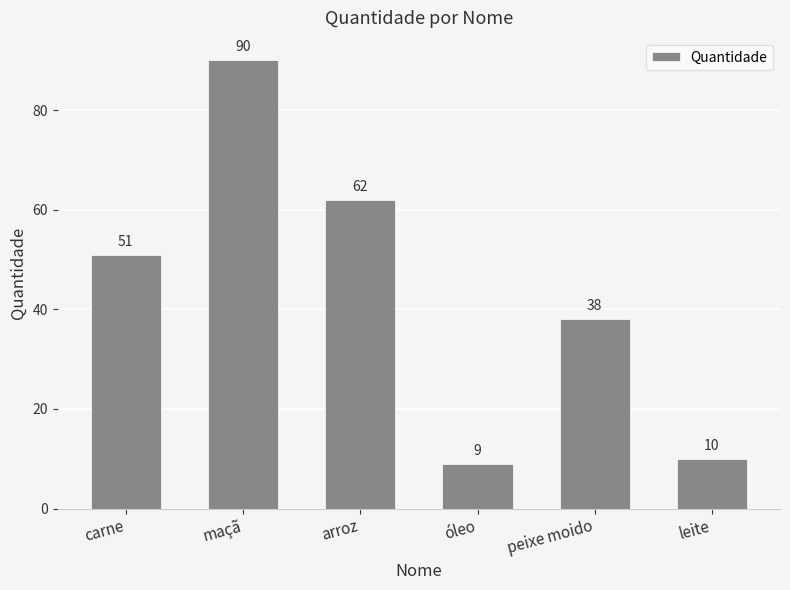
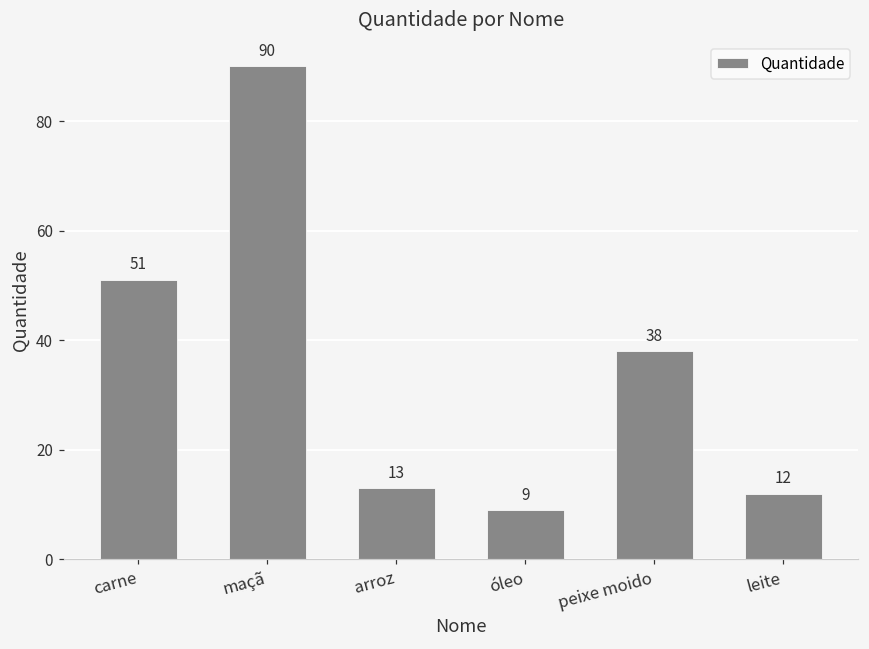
arroz: 62 -> 13
leite: 10 -> 12
